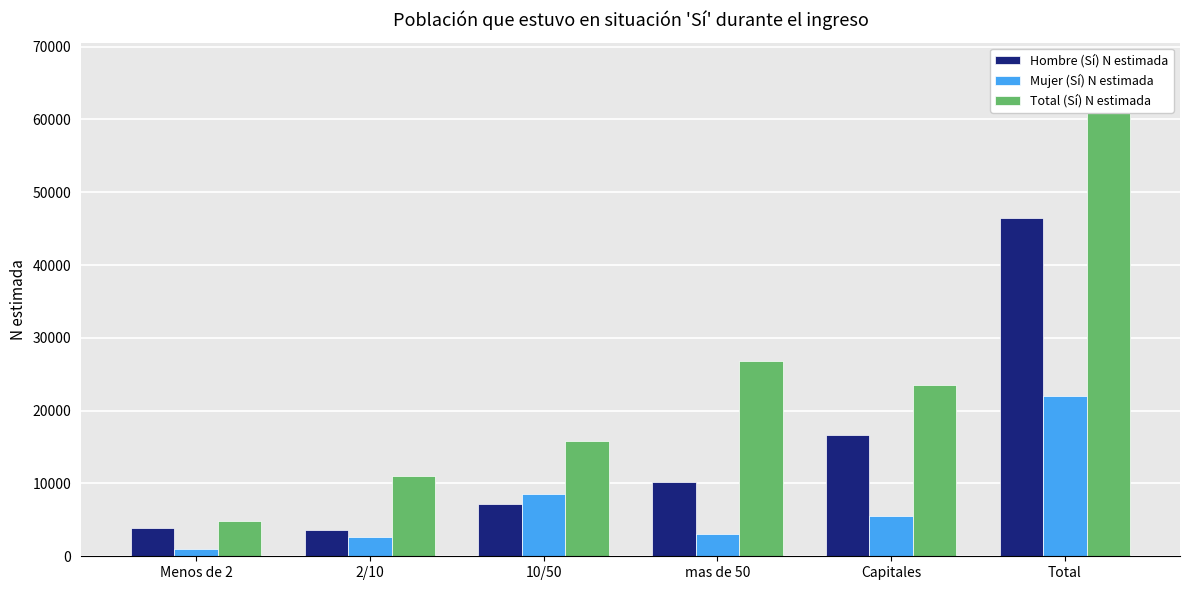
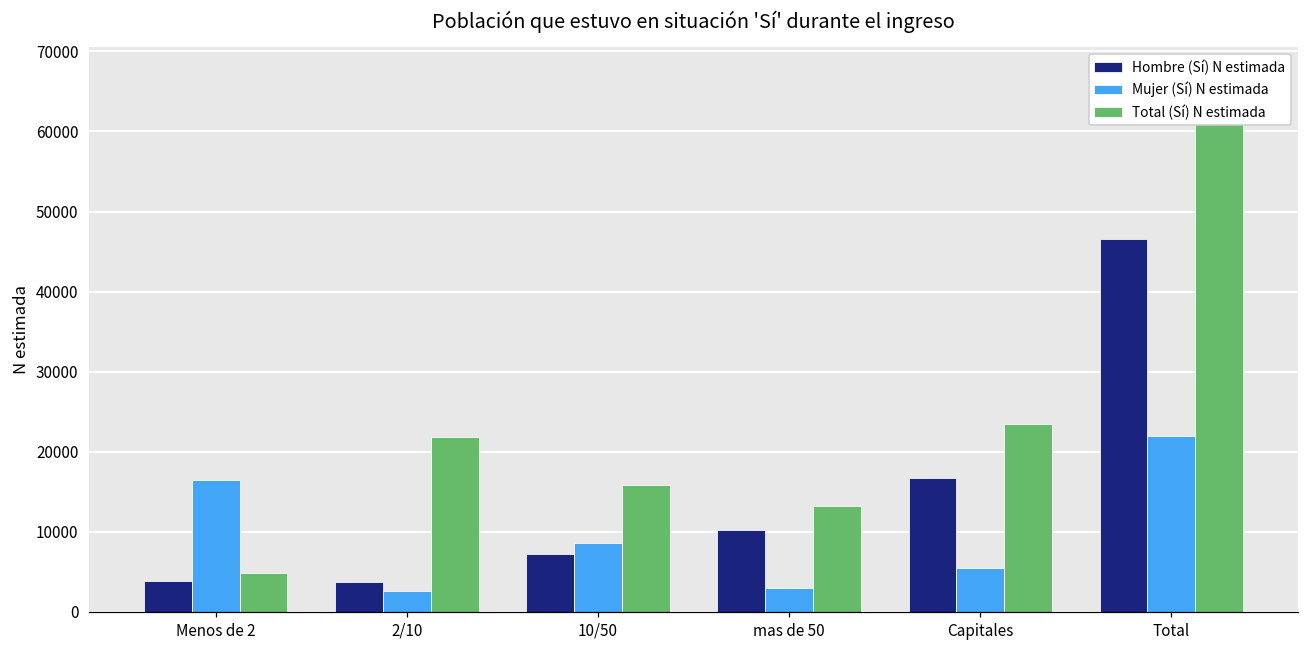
Mujer (Sí) N estimada, Menos de 2: 1000 -> 16000
Total (Sí) N estimada, 2/10: 11000 -> 22000
Total (Sí) N estimada, mas de 50: 27000 -> 13000
